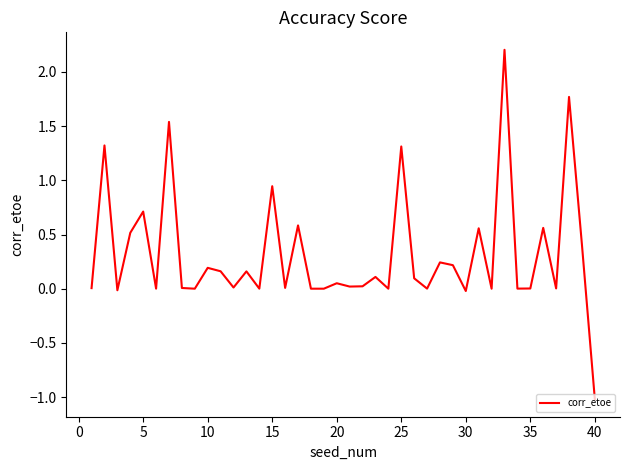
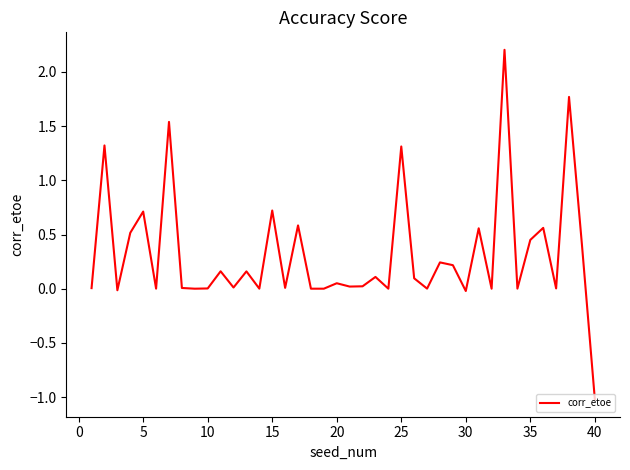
10: 0.19 -> 0.00
15: 0.95 -> 0.72
35: 0.00 -> 0.45
